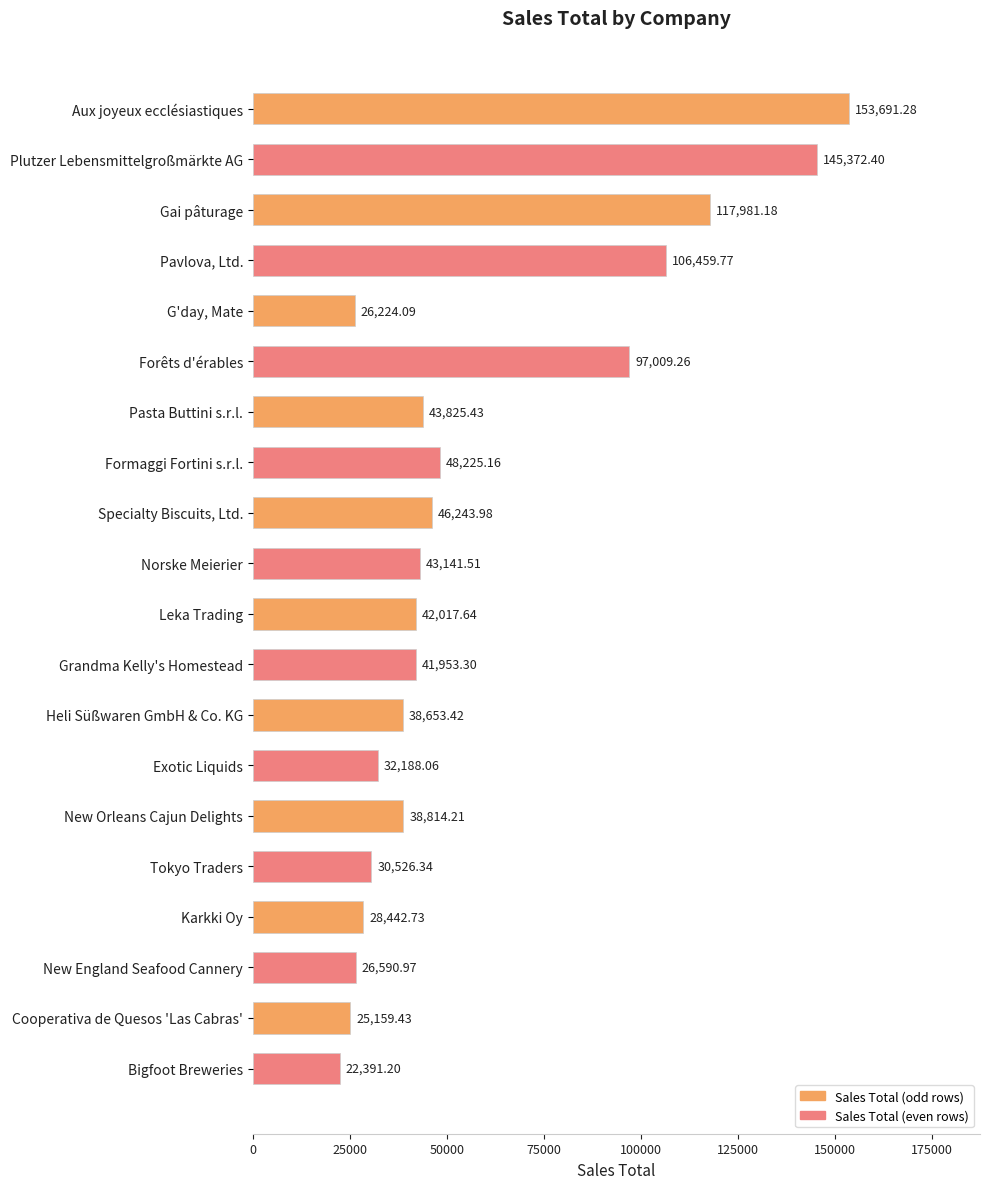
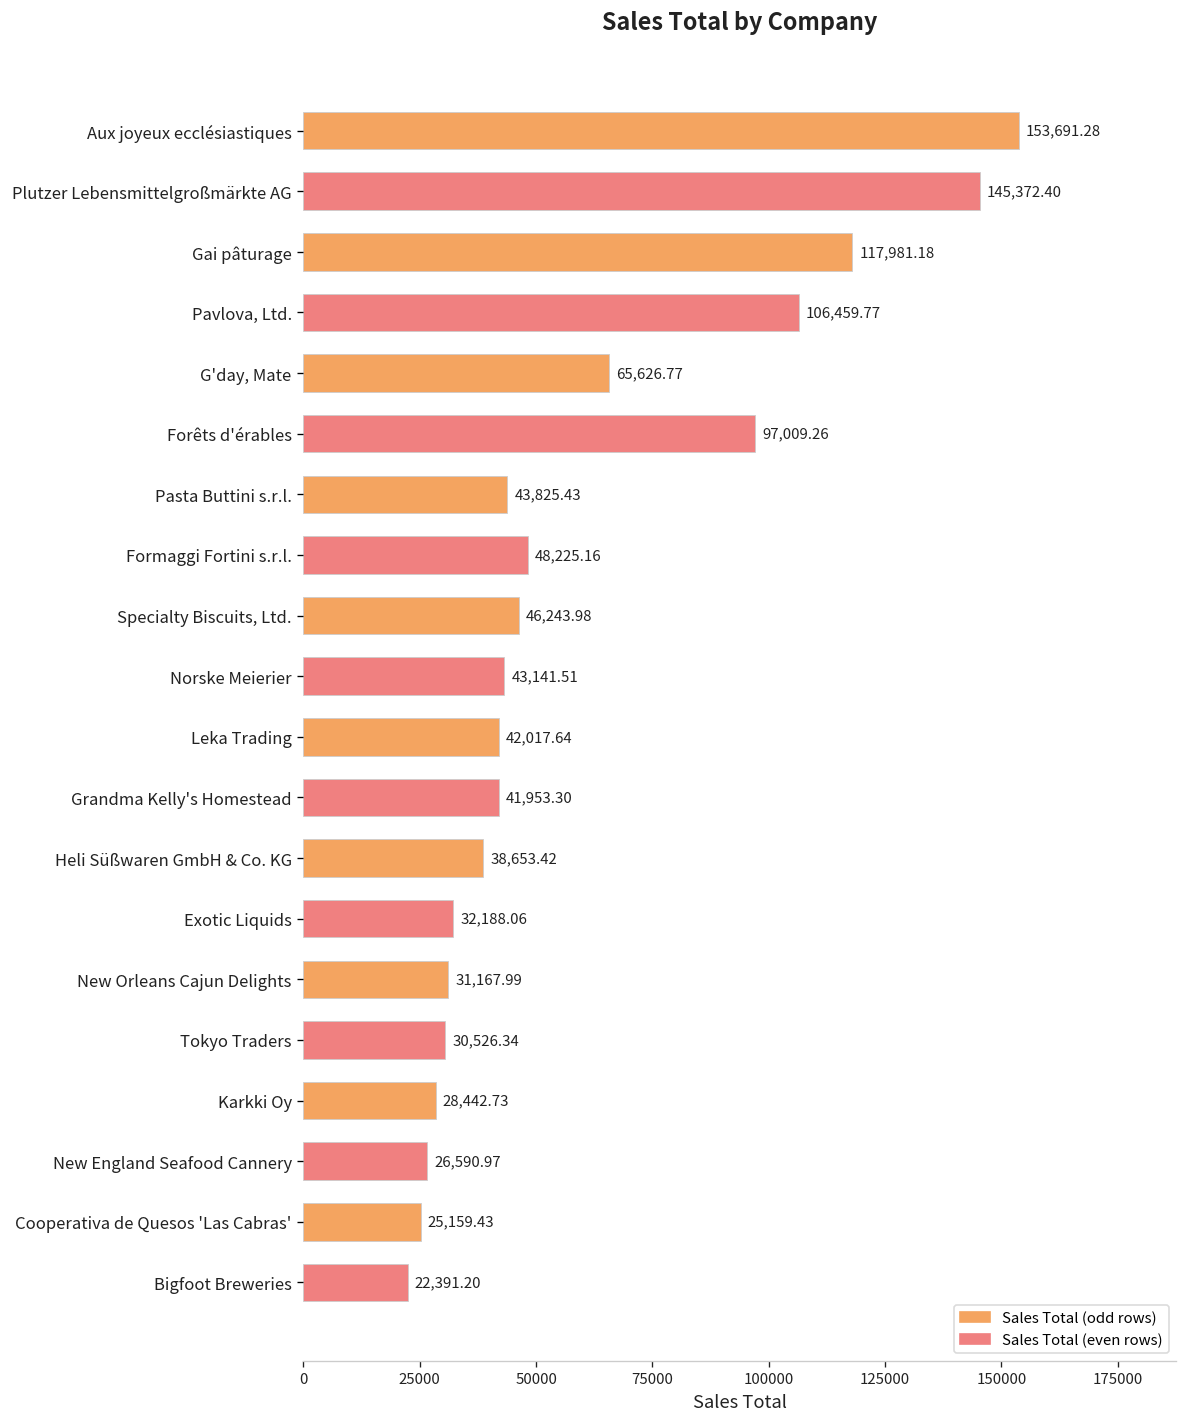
G'day, Mate: 26,224.09 -> 65,626.77
New Orleans Cajun Delights: 38,814.21 -> 31,167.99
